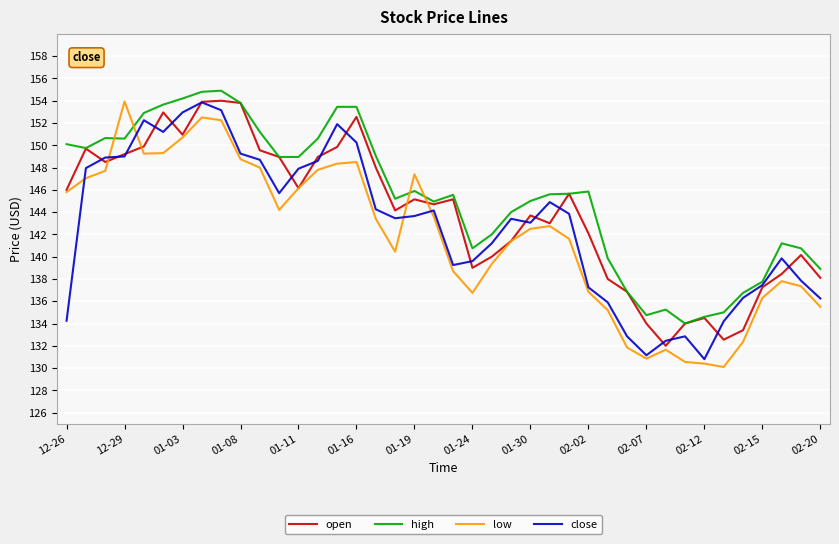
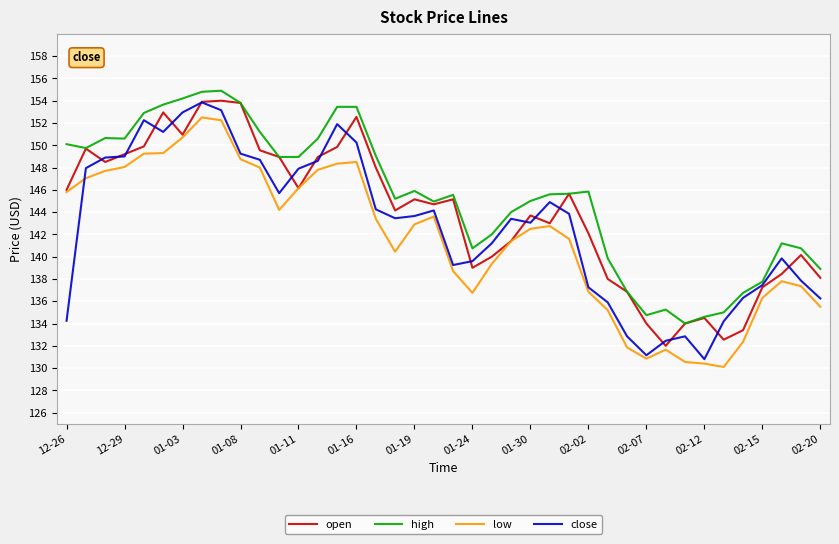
low, 12-29: 153.9 -> 148.1
low, 01-19: 147.4 -> 142.9
